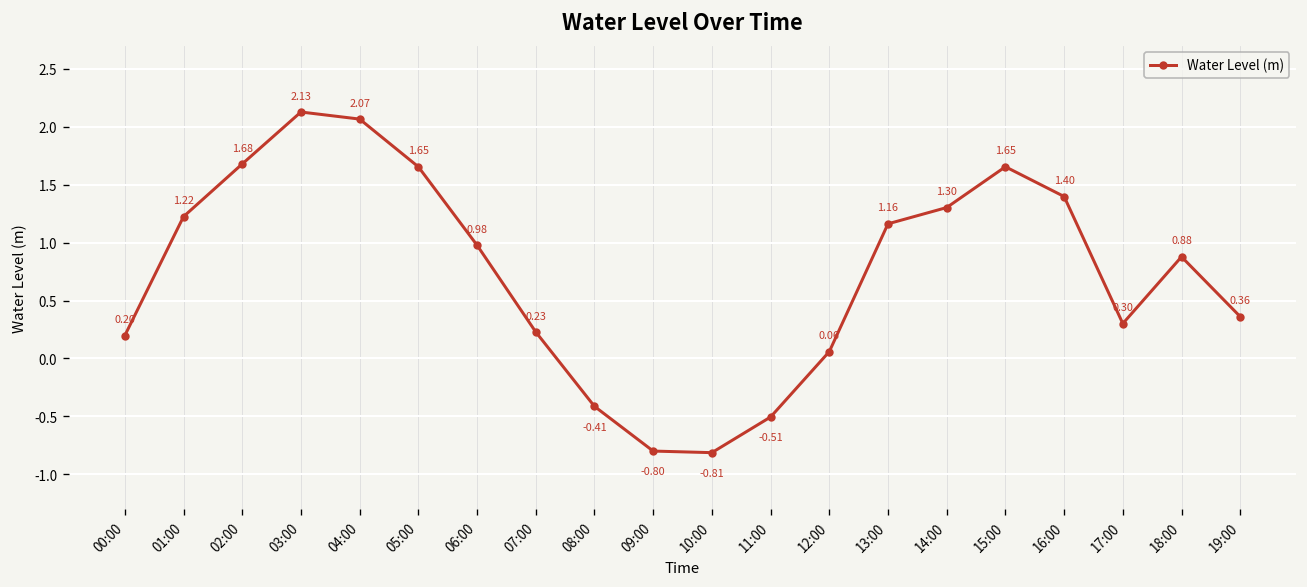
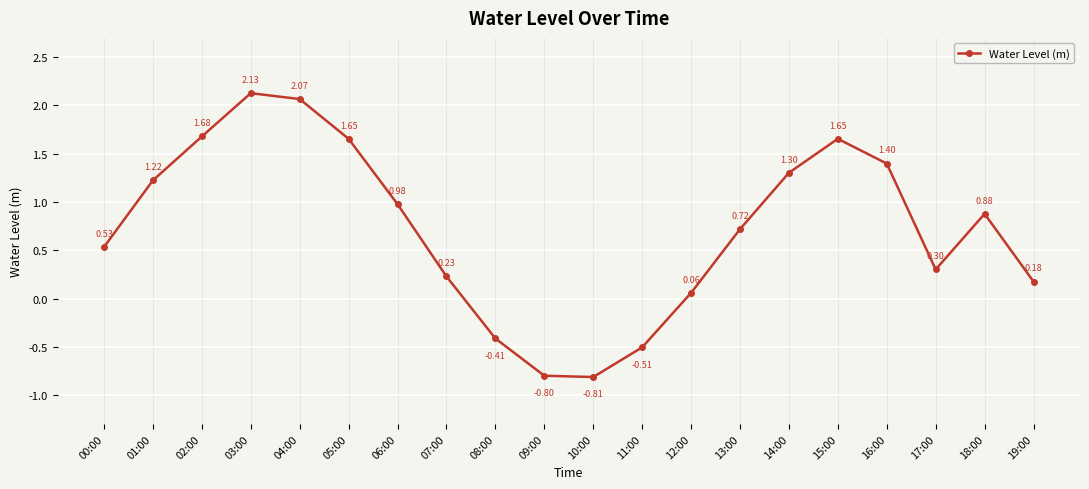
00:00: 0.20 -> 0.53
13:00: 1.16 -> 0.72
19:00: 0.36 -> 0.18
